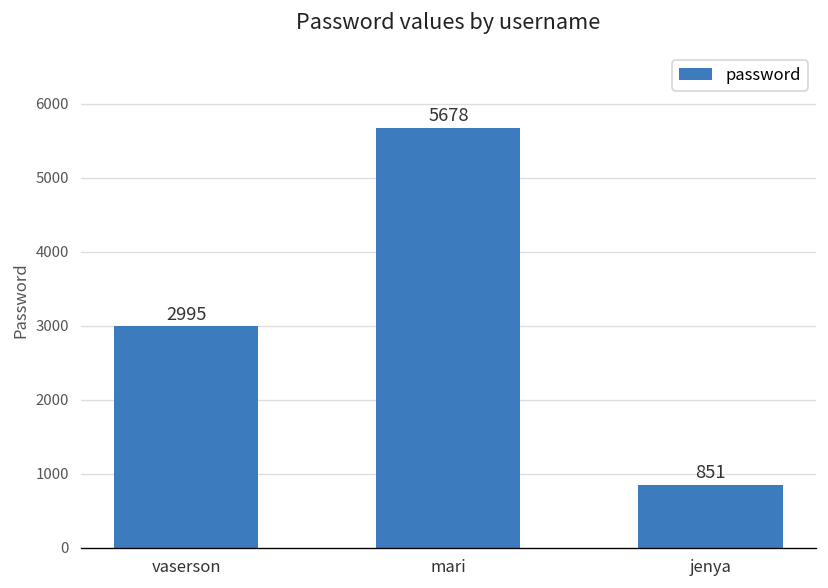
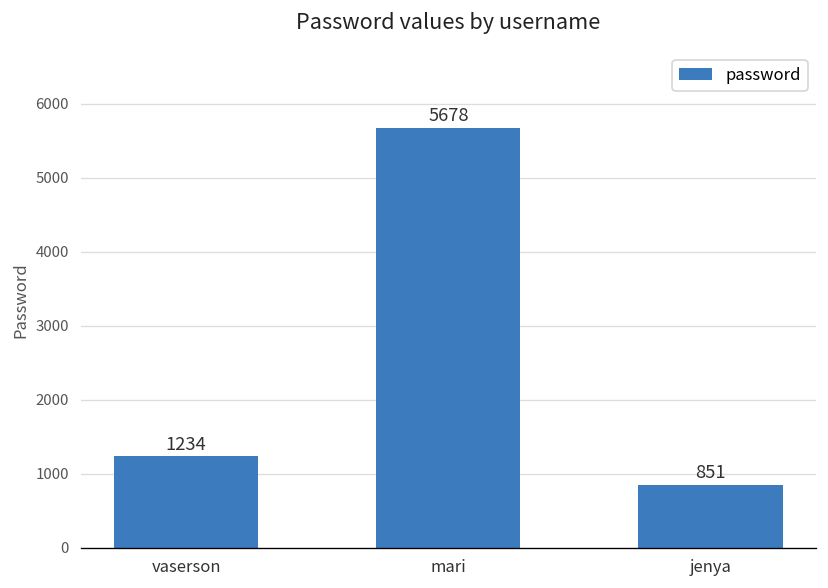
vaserson: 2995 -> 1234
